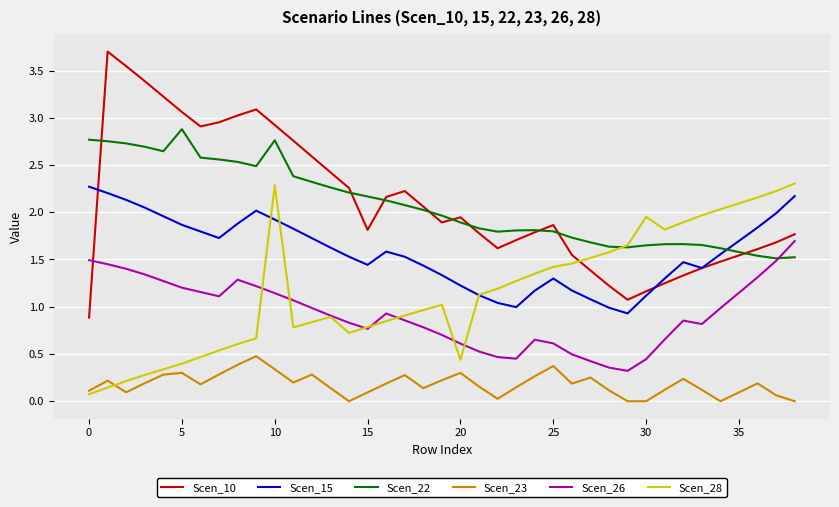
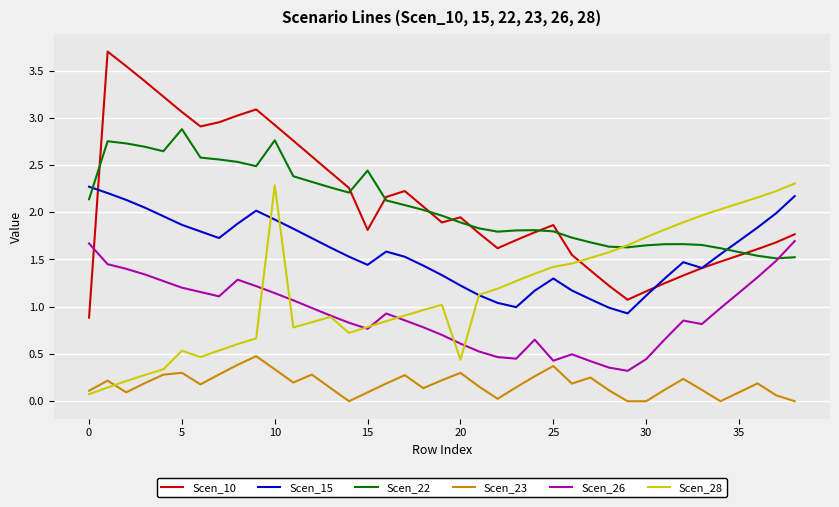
Scen_22, 0: 2.8 -> 2.1
Scen_26, 0: 1.5 -> 1.7
Scen_28, 5: 0.4 -> 0.5
Scen_22, 15: 2.2 -> 2.4
Scen_26, 25: 0.6 -> 0.4
Scen_28, 30: 2.0 -> 1.7
